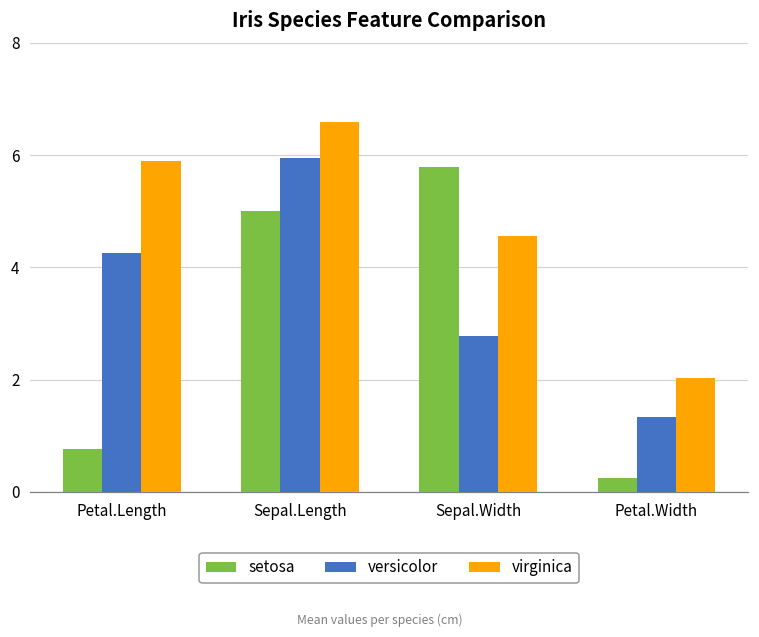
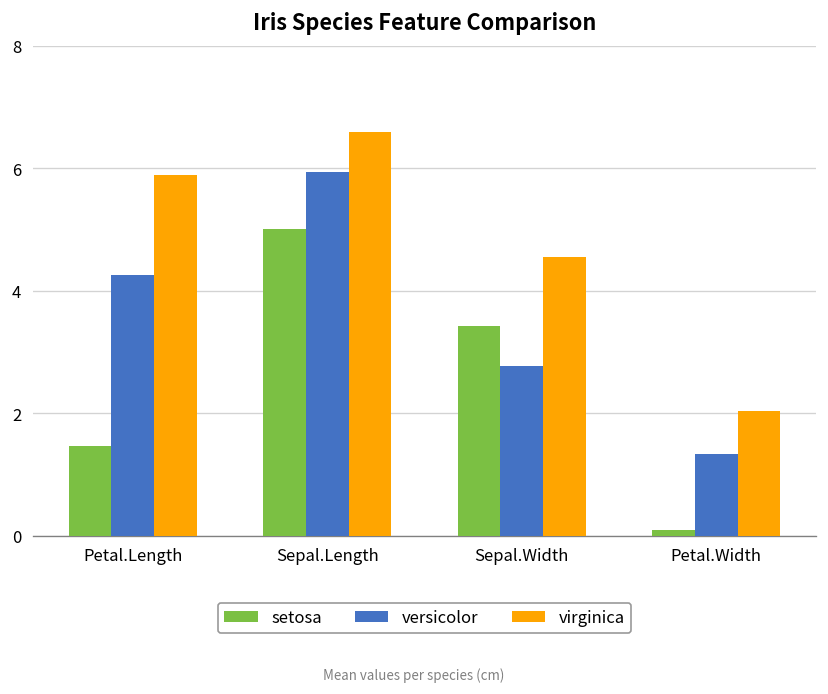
setosa, Petal.Length: 0.8 -> 1.5
setosa, Sepal.Width: 5.8 -> 3.4
setosa, Petal.Width: 0.3 -> 0.1
